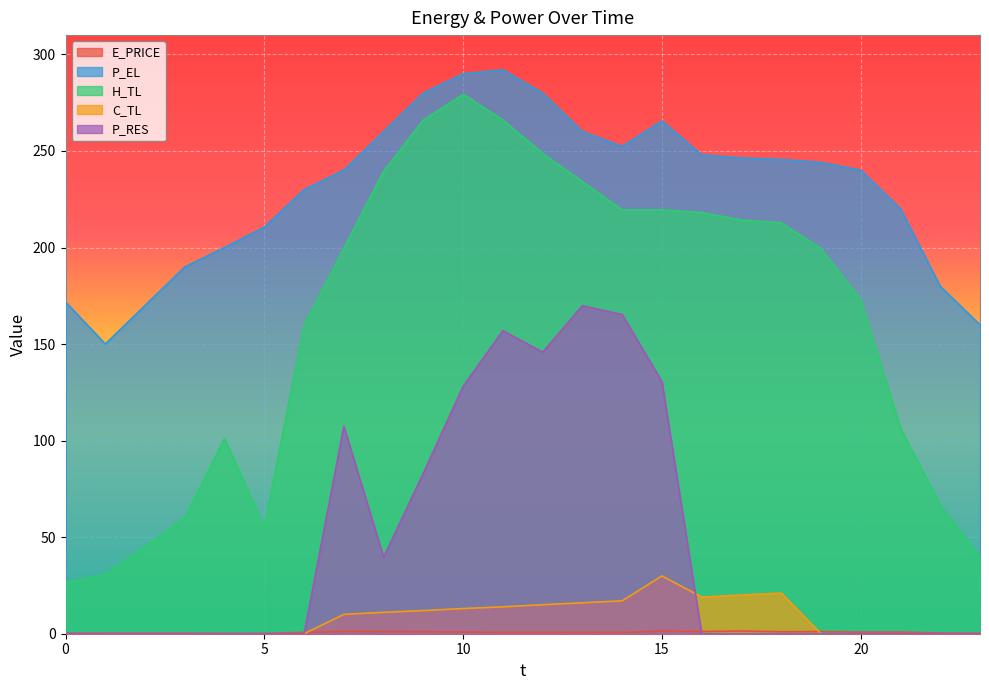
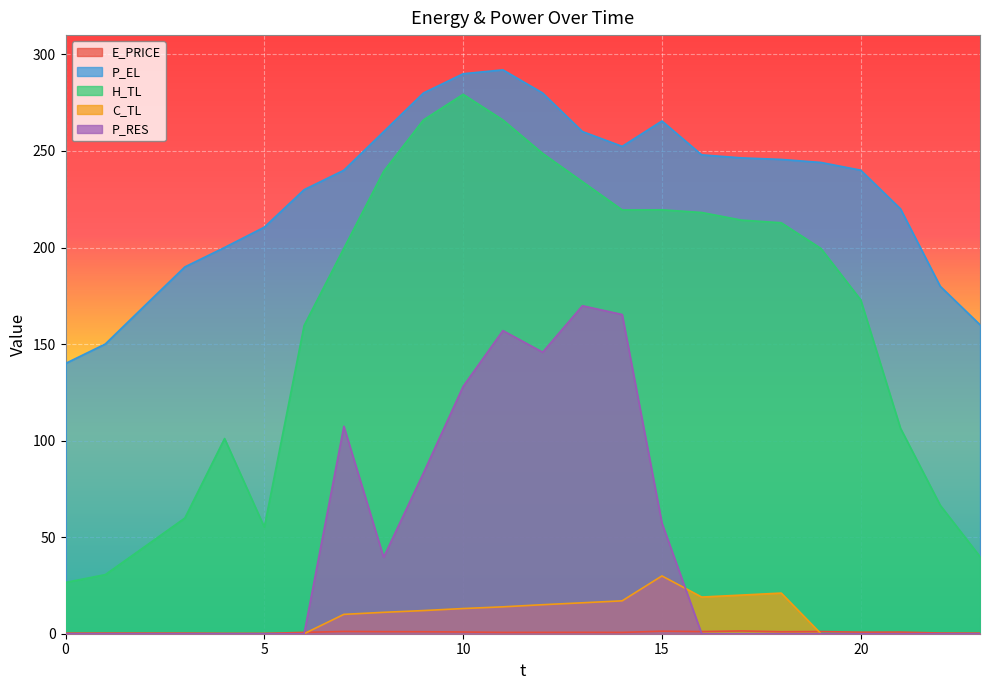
P_EL, 0: 172 -> 140
P_RES, 15: 131 -> 57
